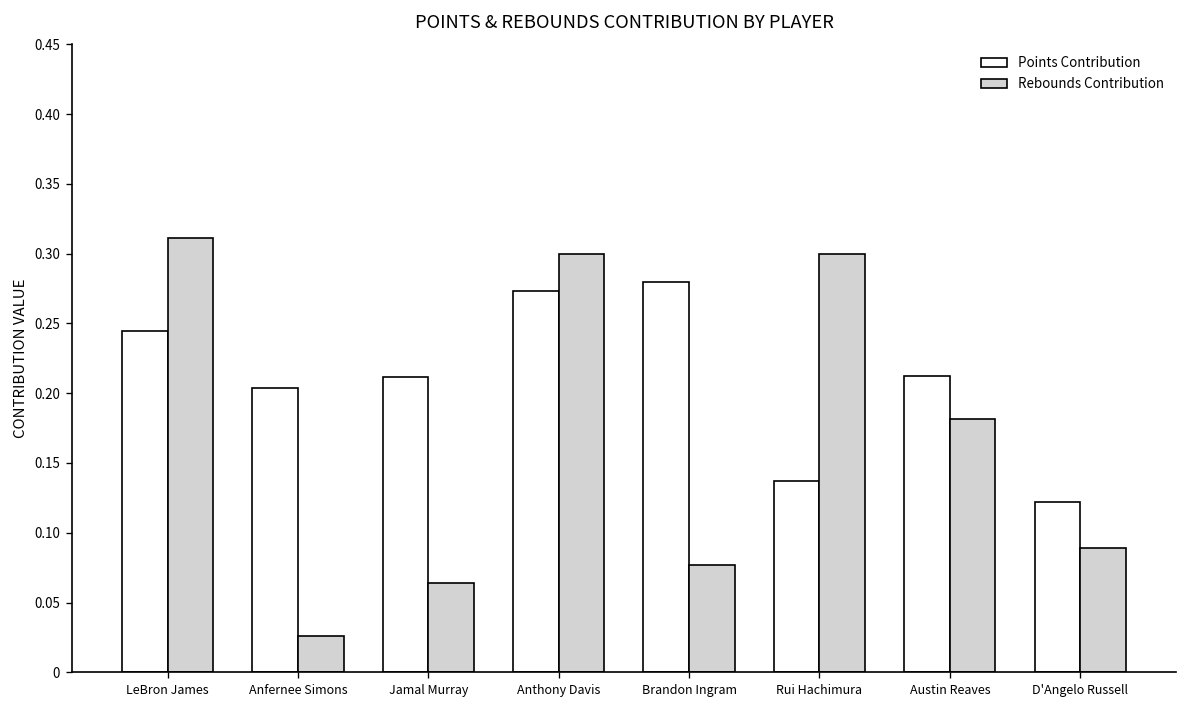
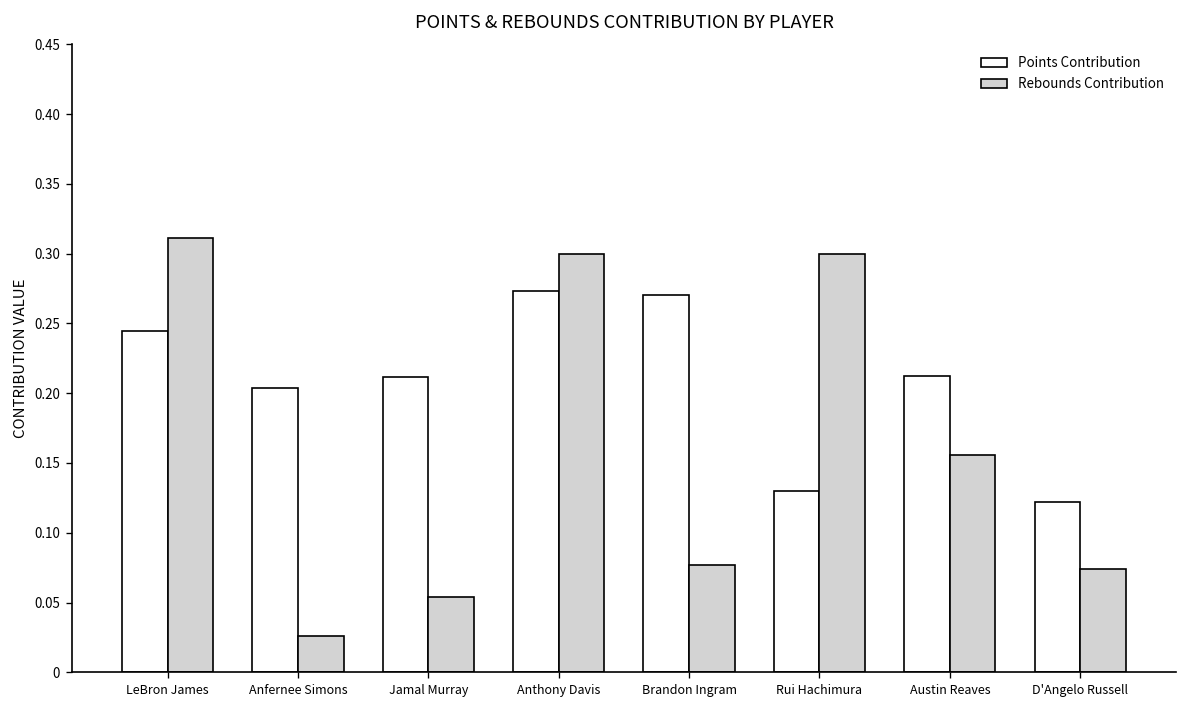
Rebounds Contribution, Jamal Murray: 0.064 -> 0.054
Points Contribution, Brandon Ingram: 0.28 -> 0.27
Points Contribution, Rui Hachimura: 0.137 -> 0.130
Rebounds Contribution, Austin Reaves: 0.181 -> 0.156
Rebounds Contribution, D'Angelo Russell: 0.089 -> 0.074
